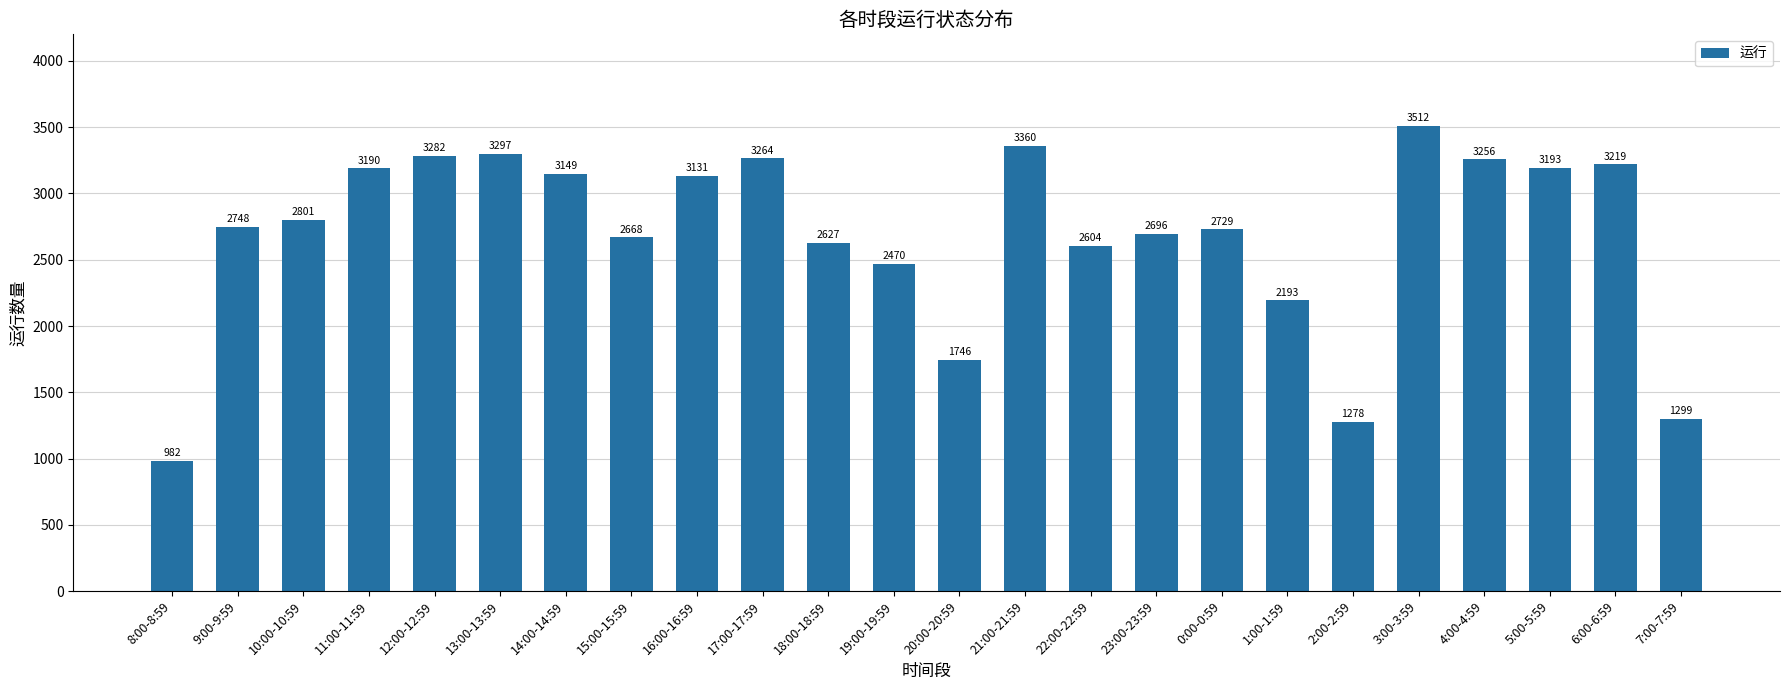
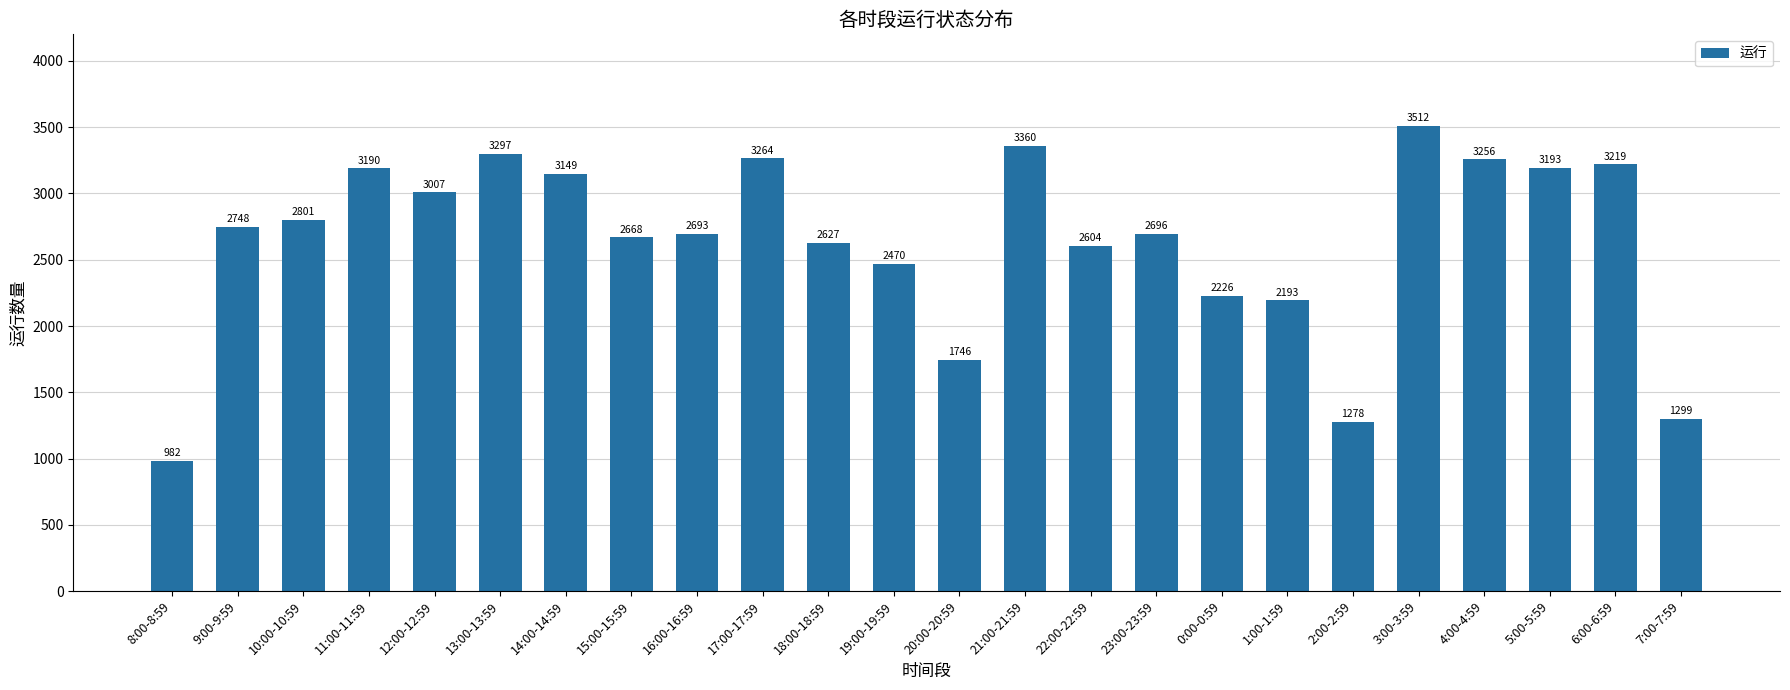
12:00-12:59: 3282 -> 3007
16:00-16:59: 3131 -> 2693
0:00-0:59: 2729 -> 2226
